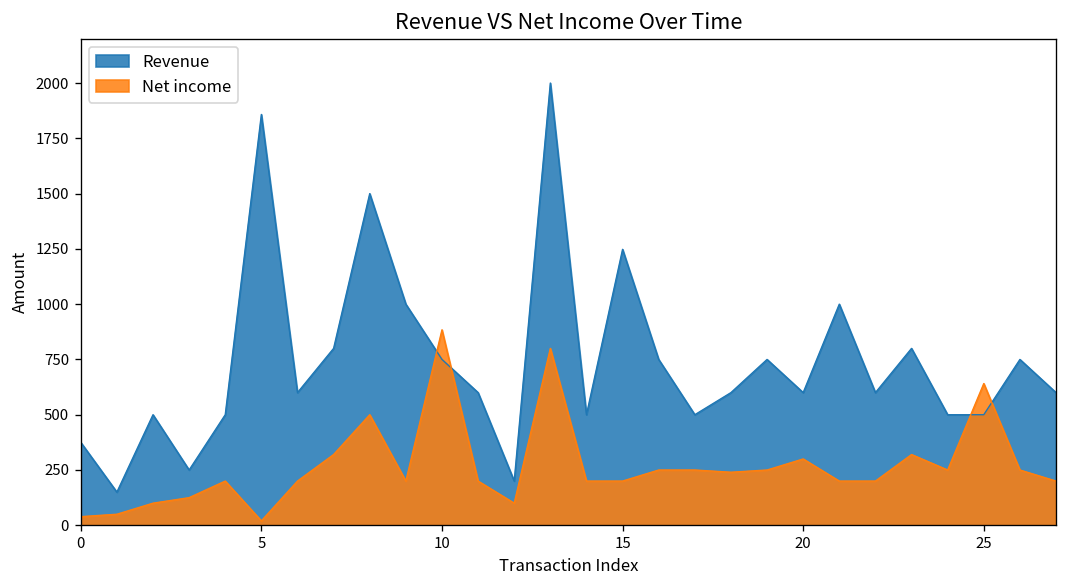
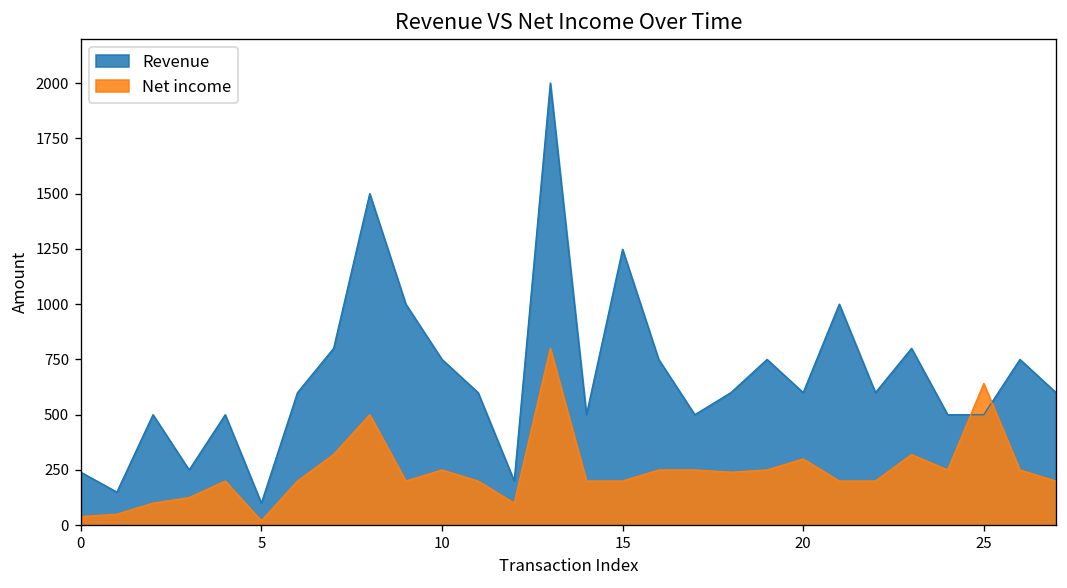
Revenue, 0: 380 -> 240
Revenue, 5: 1860 -> 100
Net income, 10: 880 -> 250
